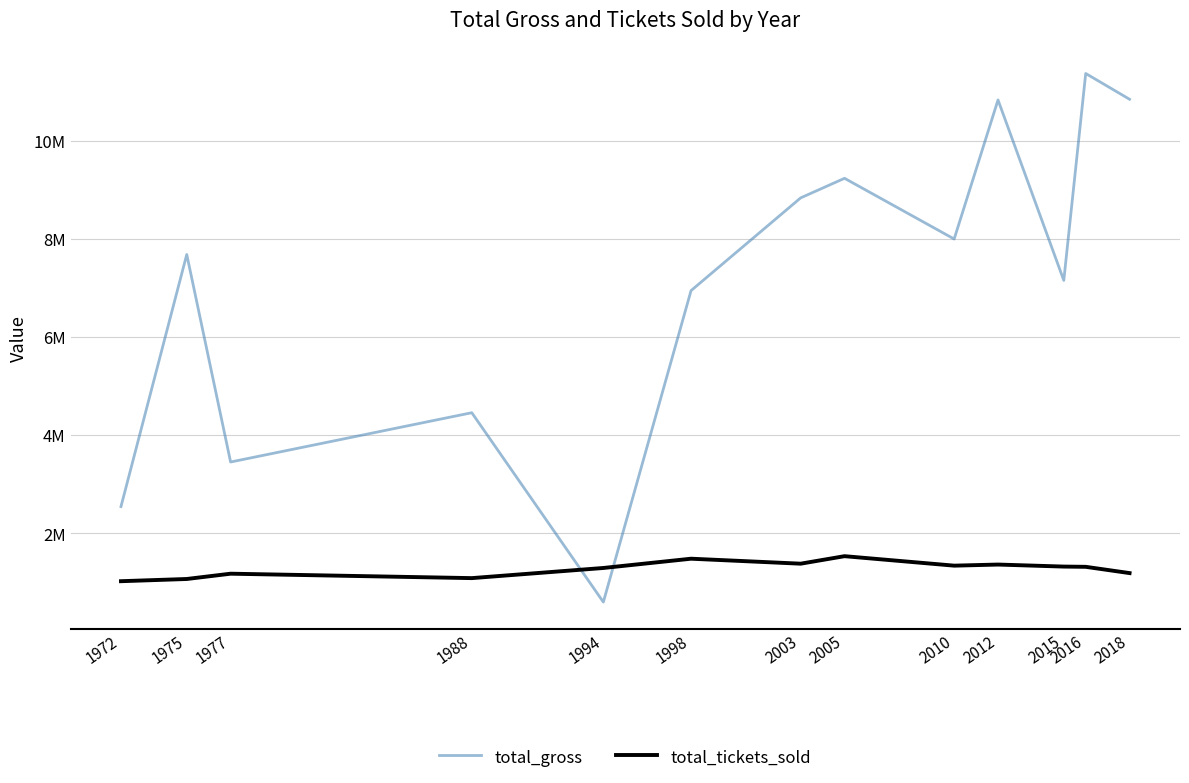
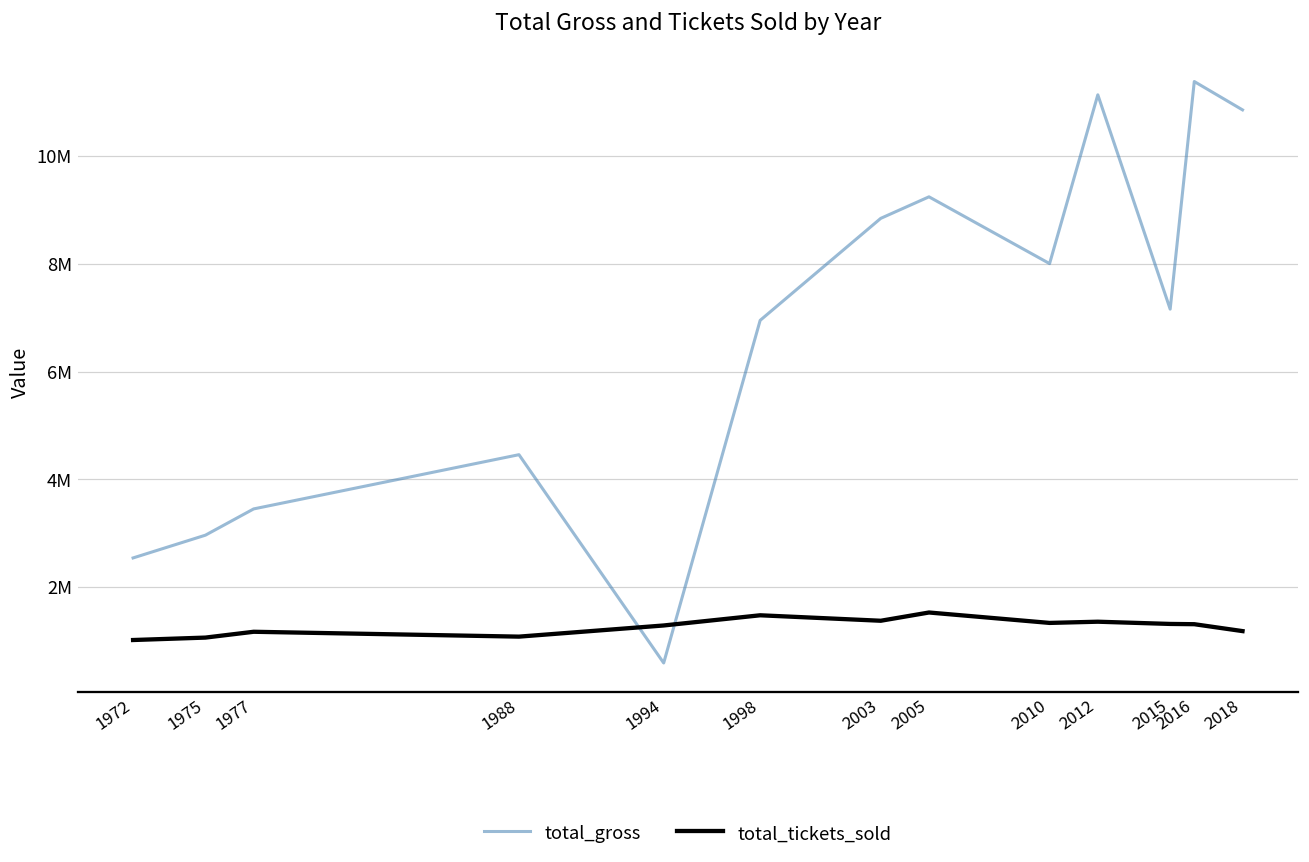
total_gross, 1975: 7700000 -> 3000000
total_gross, 2012: 10800000 -> 11100000
